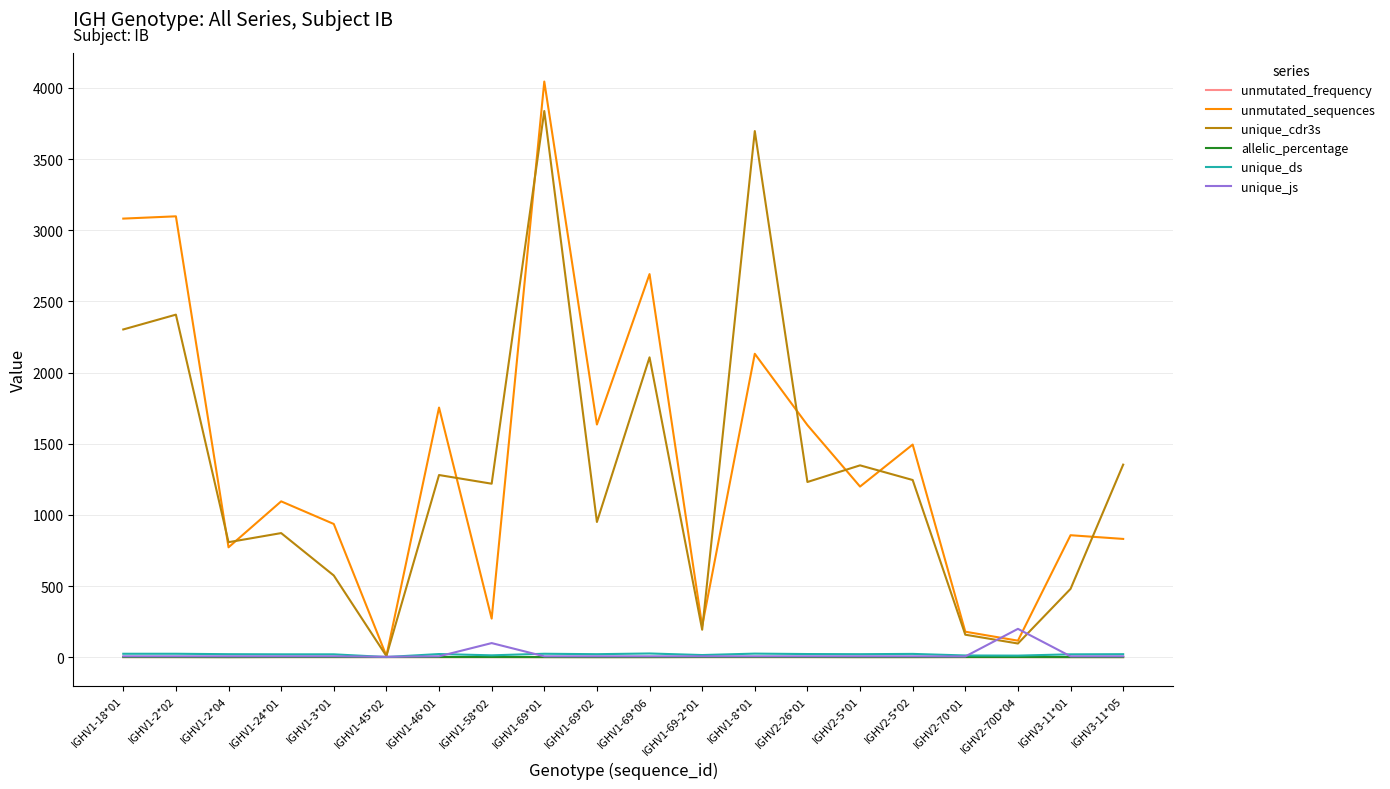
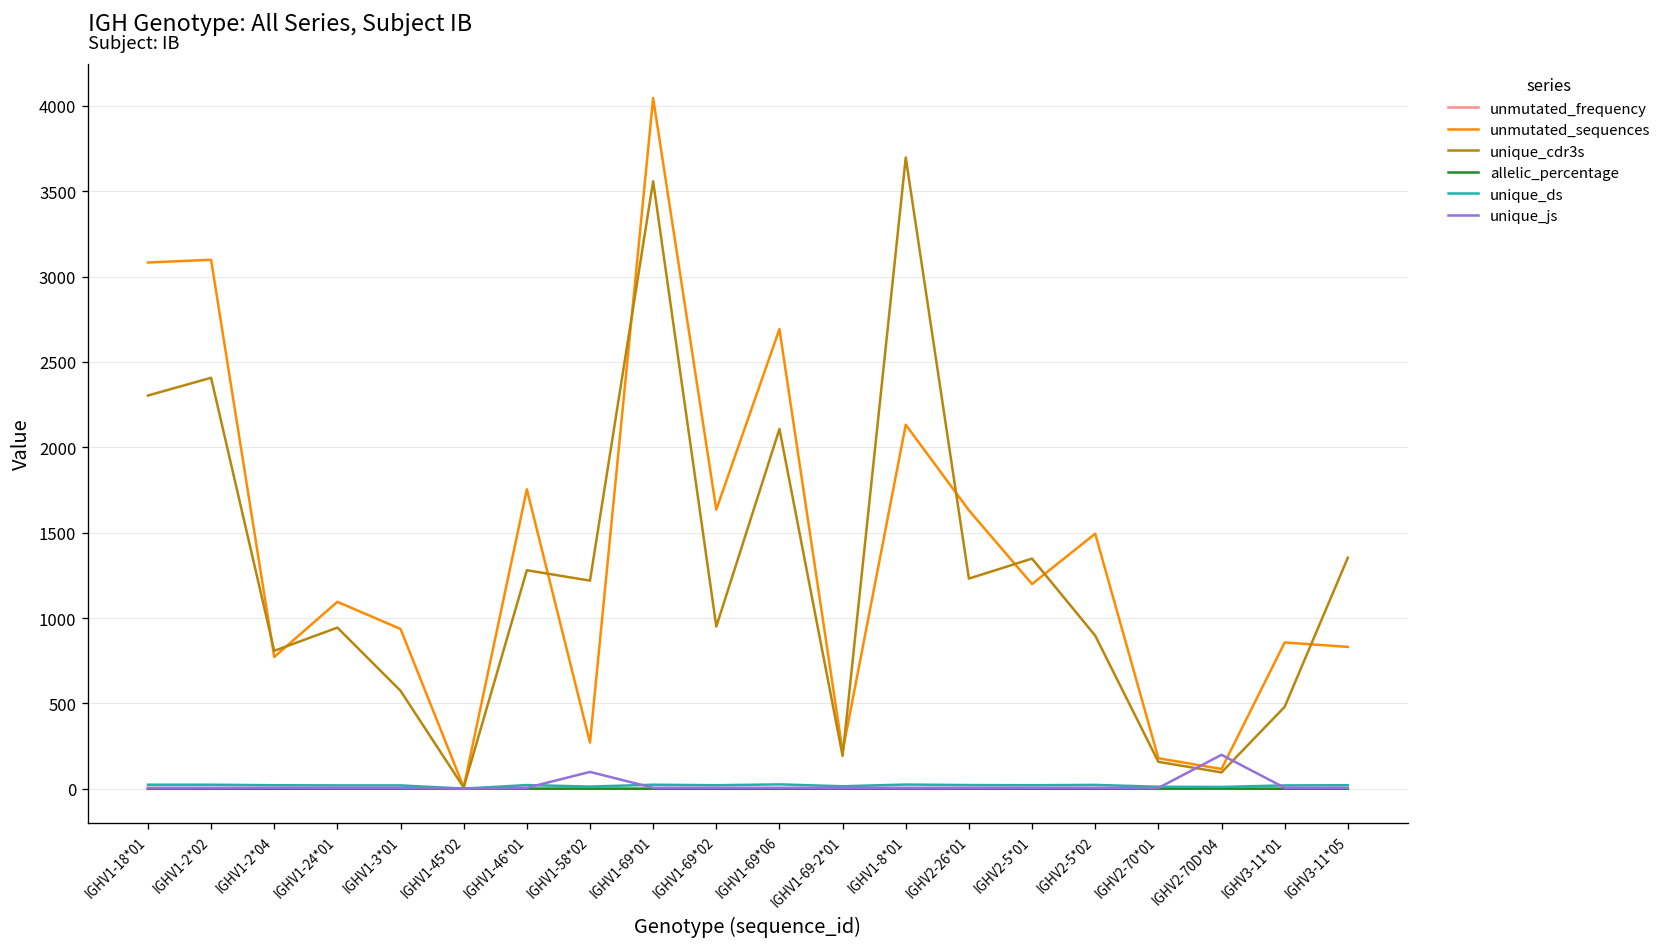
unique_cdr3s, IGHV1-24*01: 870 -> 940
unique_cdr3s, IGHV1-69*01: 3840 -> 3560
unique_cdr3s, IGHV2-5*02: 1250 -> 900
